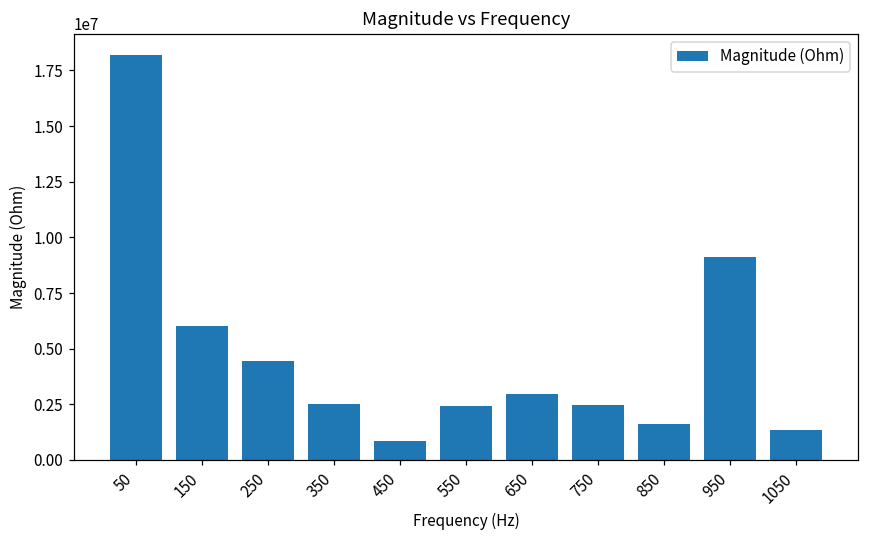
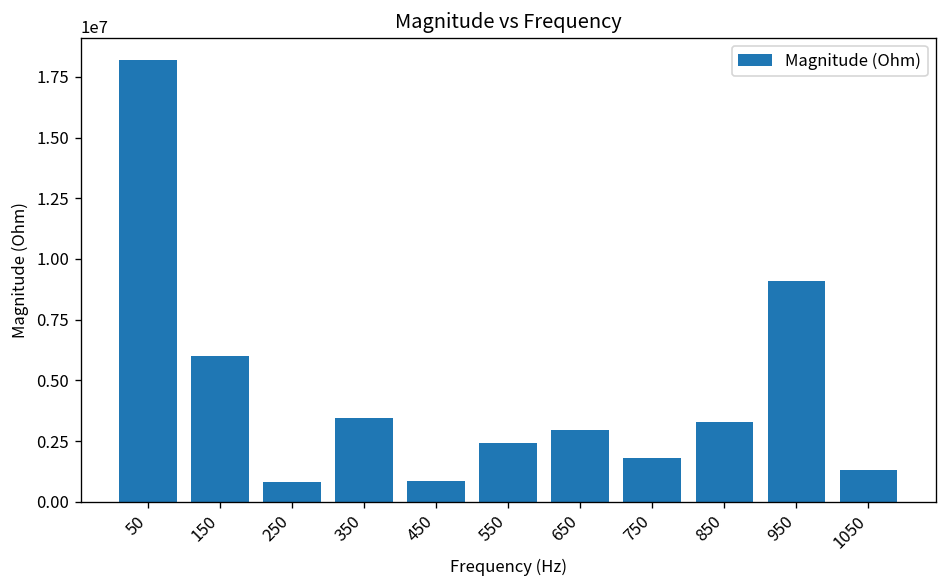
250: 4400000 -> 800000
350: 2500000 -> 3500000
750: 2500000 -> 1800000
850: 1600000 -> 3300000
